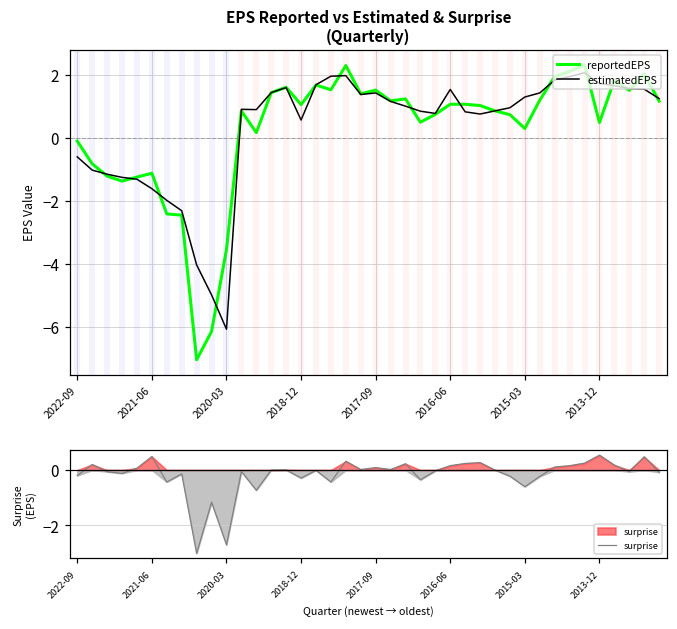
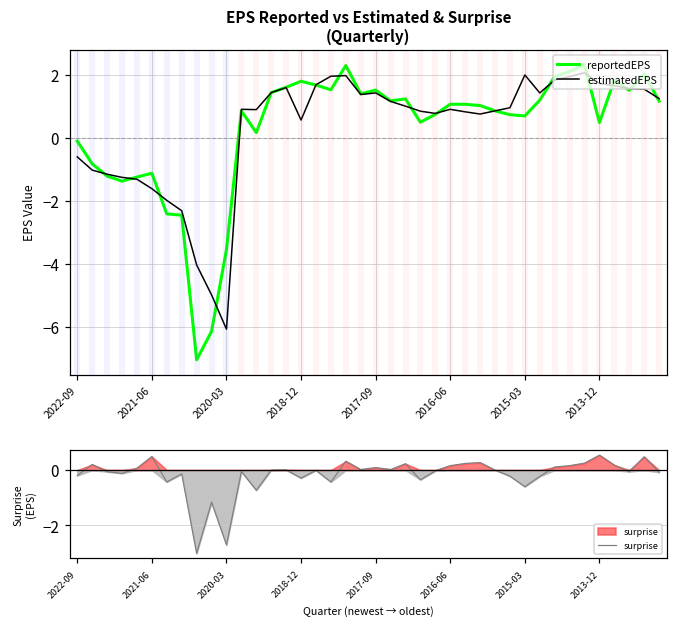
EPS Reported vs Estimated & Surprise (Quarterly), reportedEPS, 2018-12: 1.1 -> 1.8
EPS Reported vs Estimated & Surprise (Quarterly), estimatedEPS, 2016-06: 1.5 -> 0.9
EPS Reported vs Estimated & Surprise (Quarterly), reportedEPS, 2015-03: 0.3 -> 0.7
EPS Reported vs Estimated & Surprise (Quarterly), estimatedEPS, 2015-03: 1.3 -> 2.0
